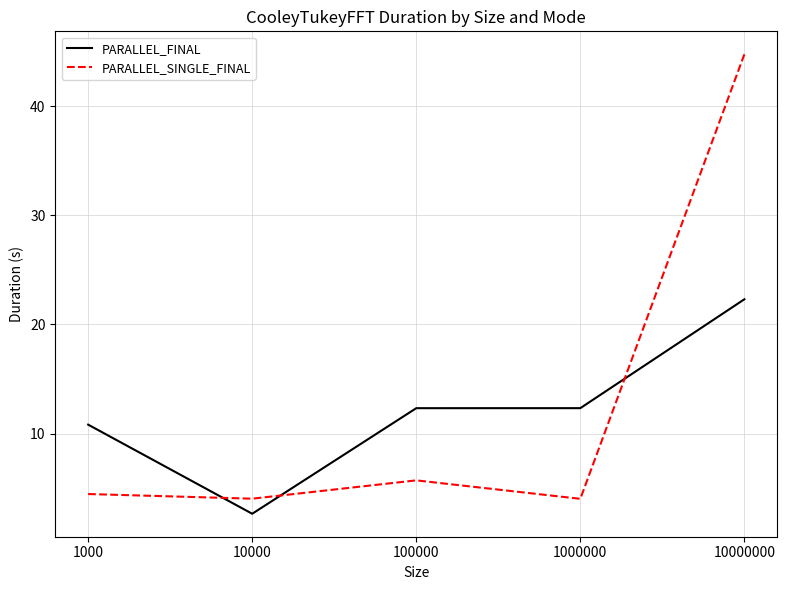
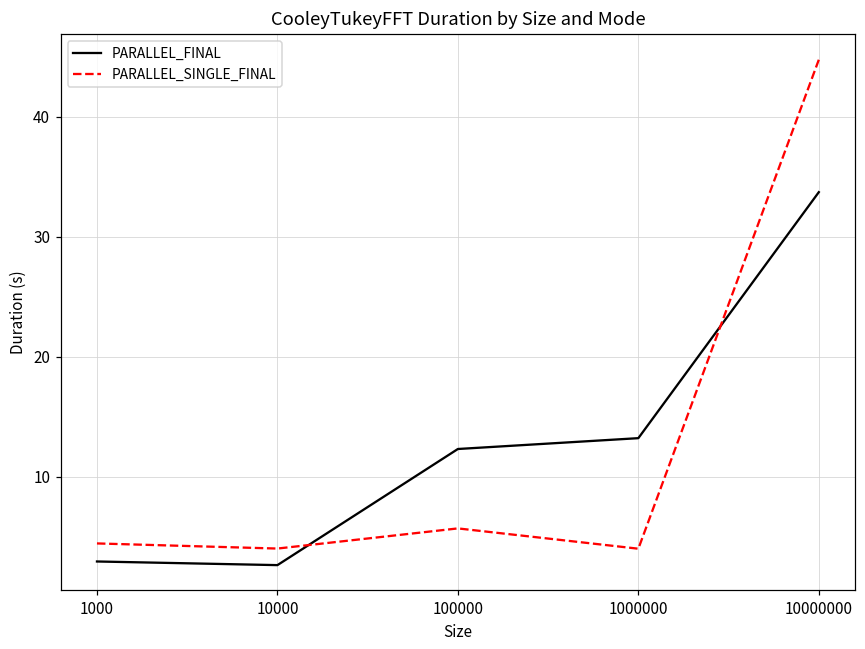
PARALLEL_FINAL, 1000: 10.8 -> 3.0
PARALLEL_FINAL, 1000000: 12.3 -> 13.2
PARALLEL_FINAL, 10000000: 22.3 -> 33.7
